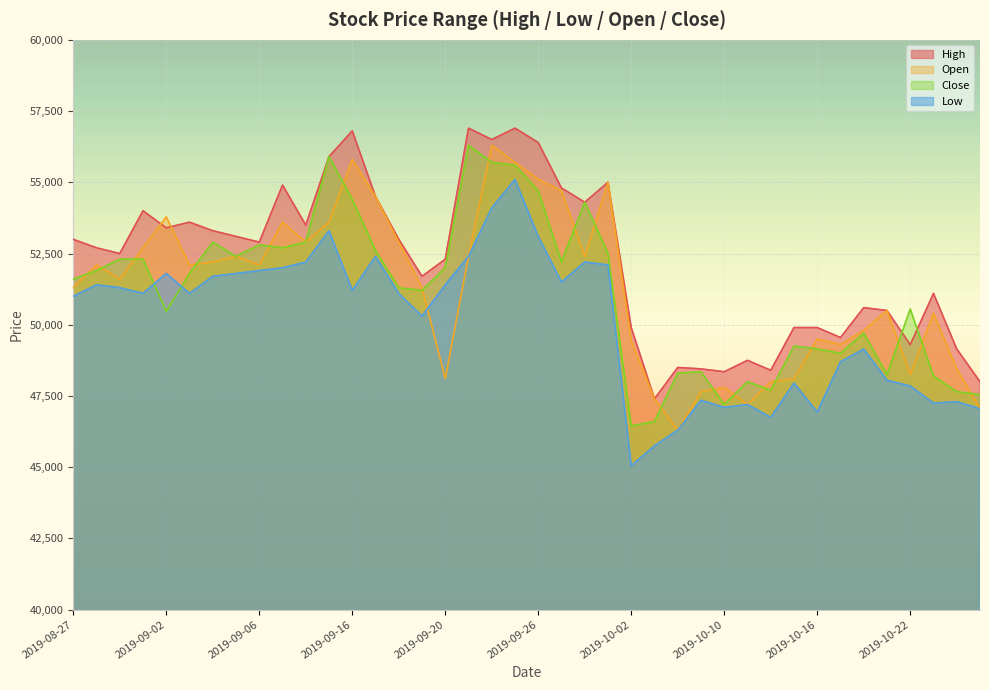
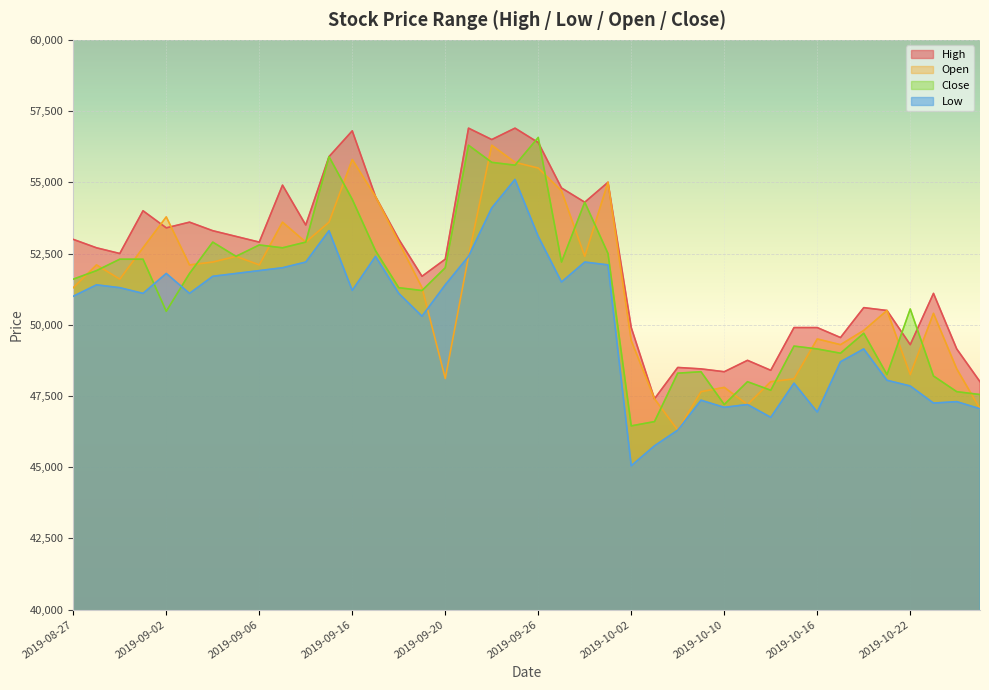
Open, 2019-09-26: 55,100 -> 55,500
Close, 2019-09-26: 54,700 -> 56,600
